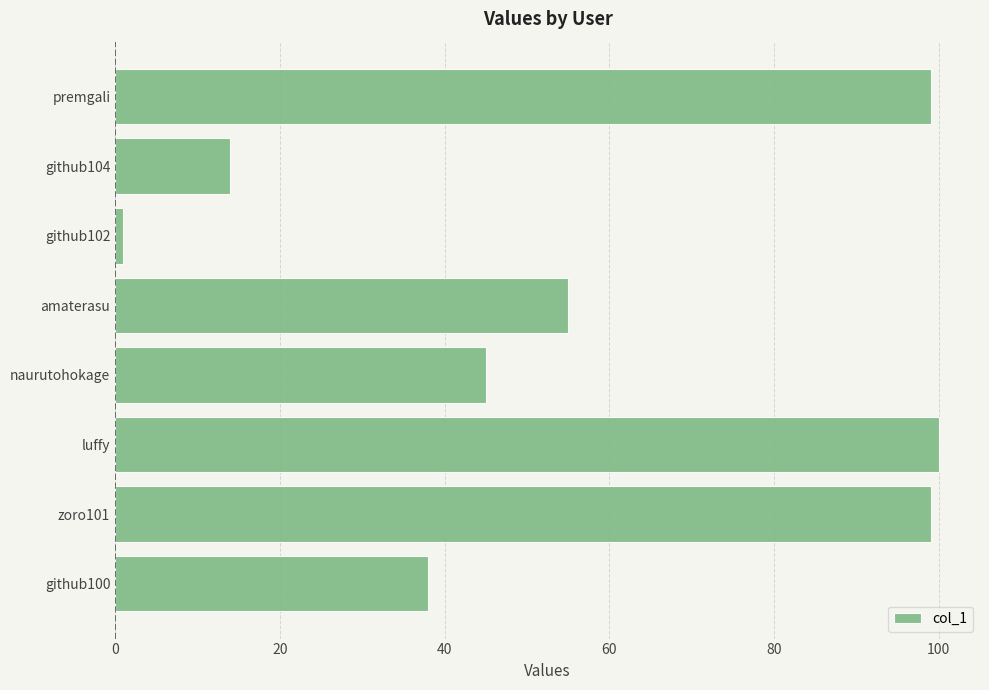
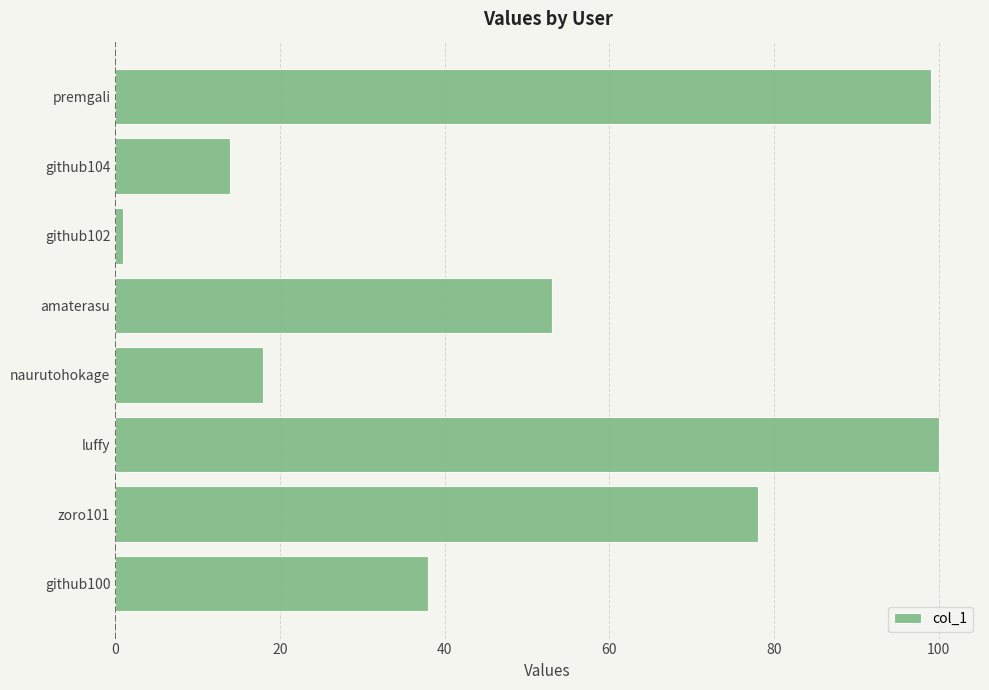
amaterasu: 55 -> 53
naurutohokage: 45 -> 18
zoro101: 99 -> 78
